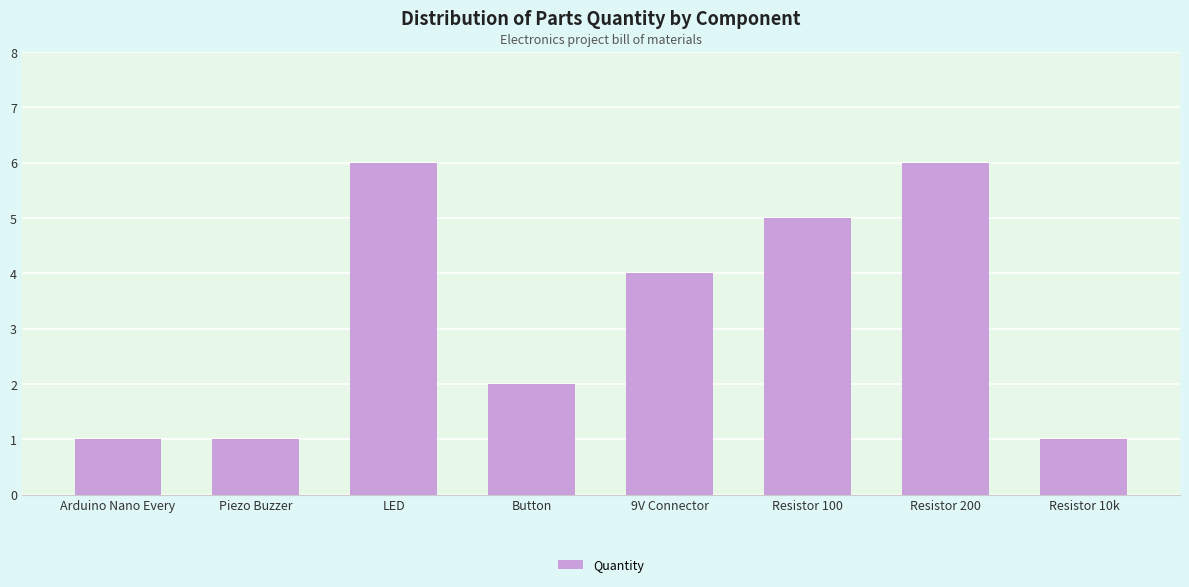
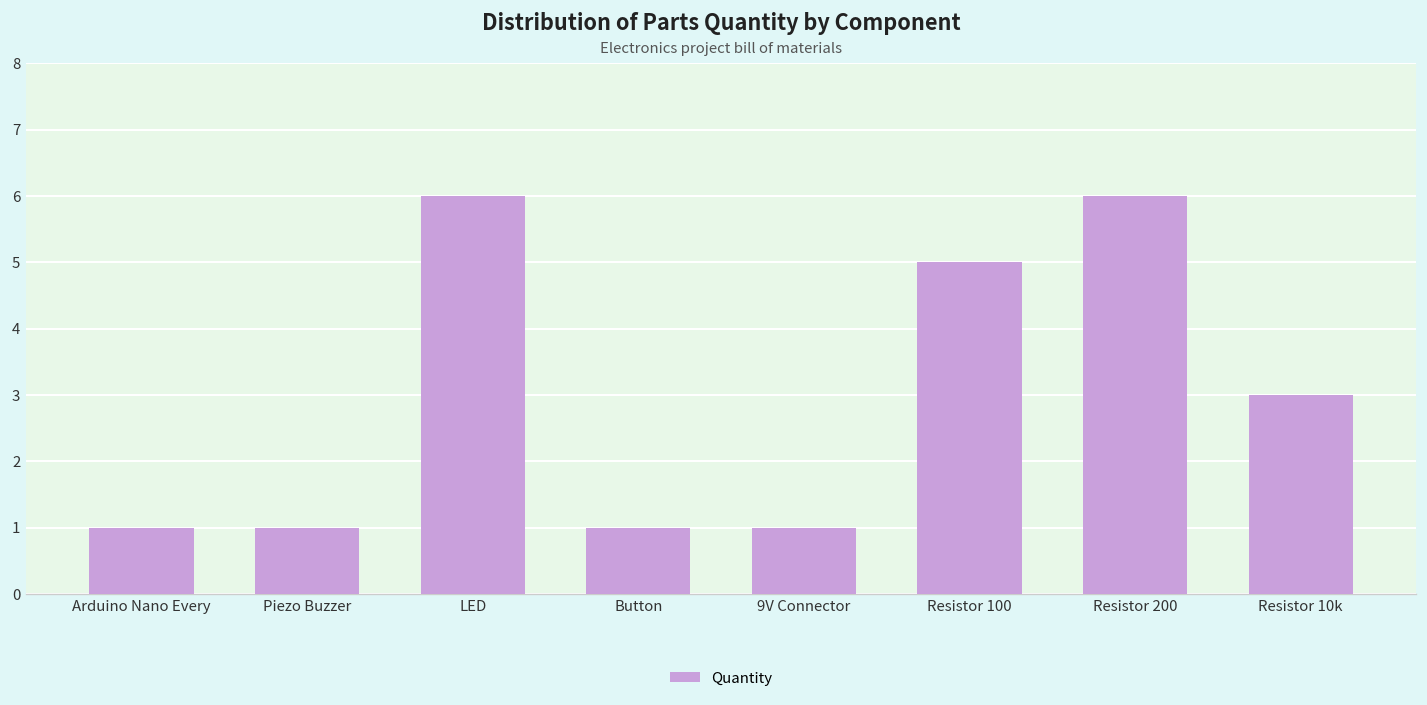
Button: 2 -> 1
9V Connector: 4 -> 1
Resistor 10k: 1 -> 3
